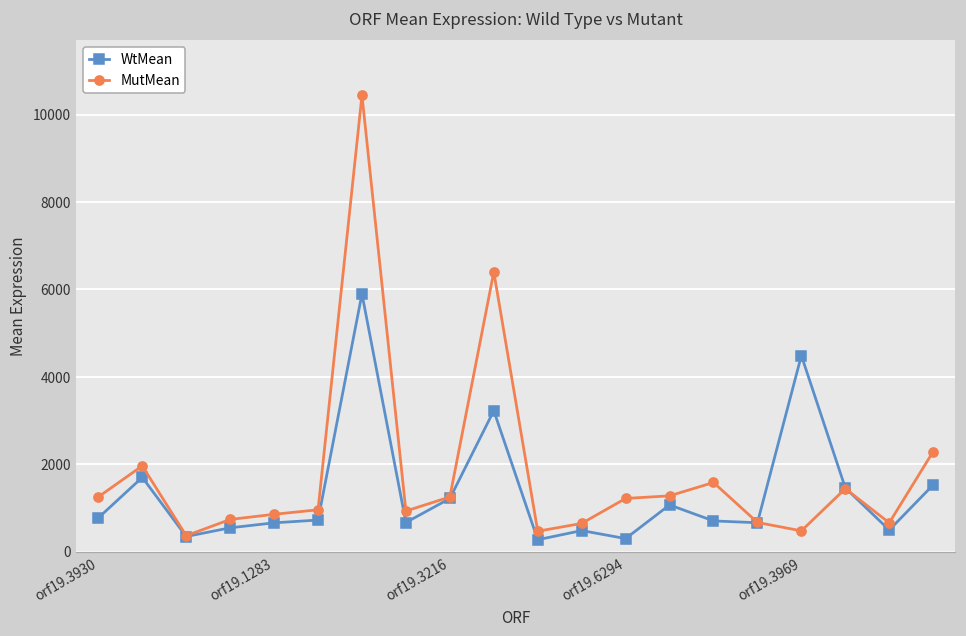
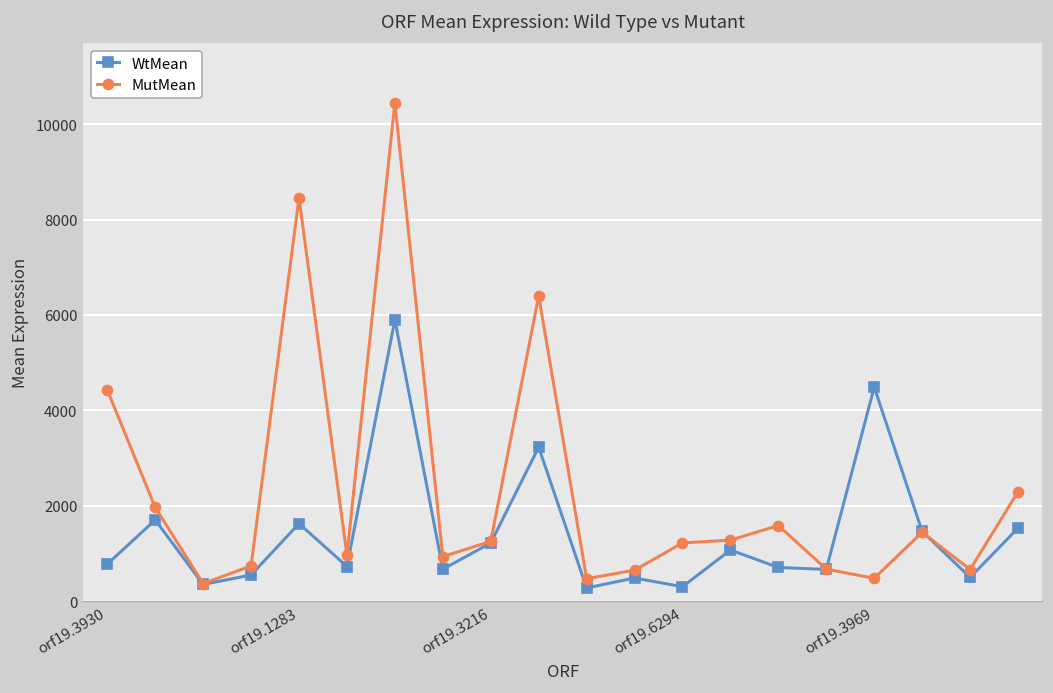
MutMean, orf19.3930: 1300 -> 4400
WtMean, orf19.1283: 700 -> 1600
MutMean, orf19.1283: 900 -> 8500
